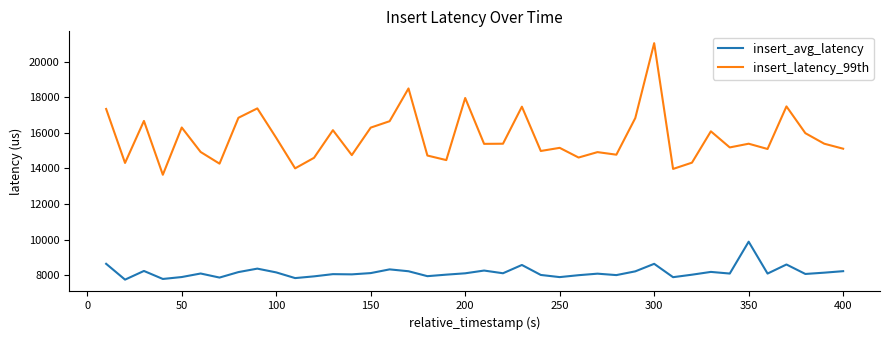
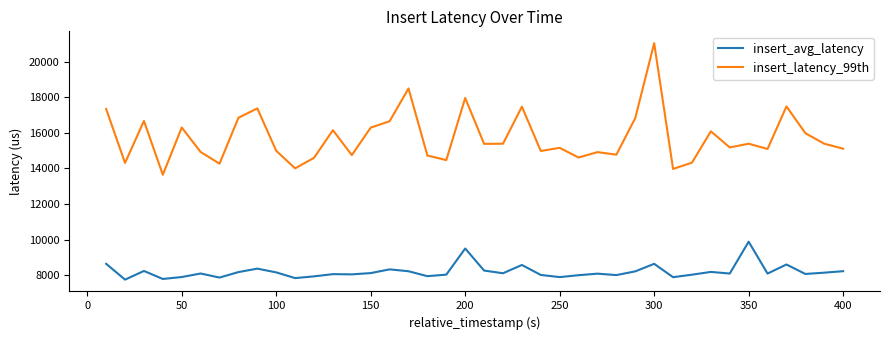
insert_latency_99th, 100: 15700 -> 15000
insert_avg_latency, 200: 8100 -> 9500
